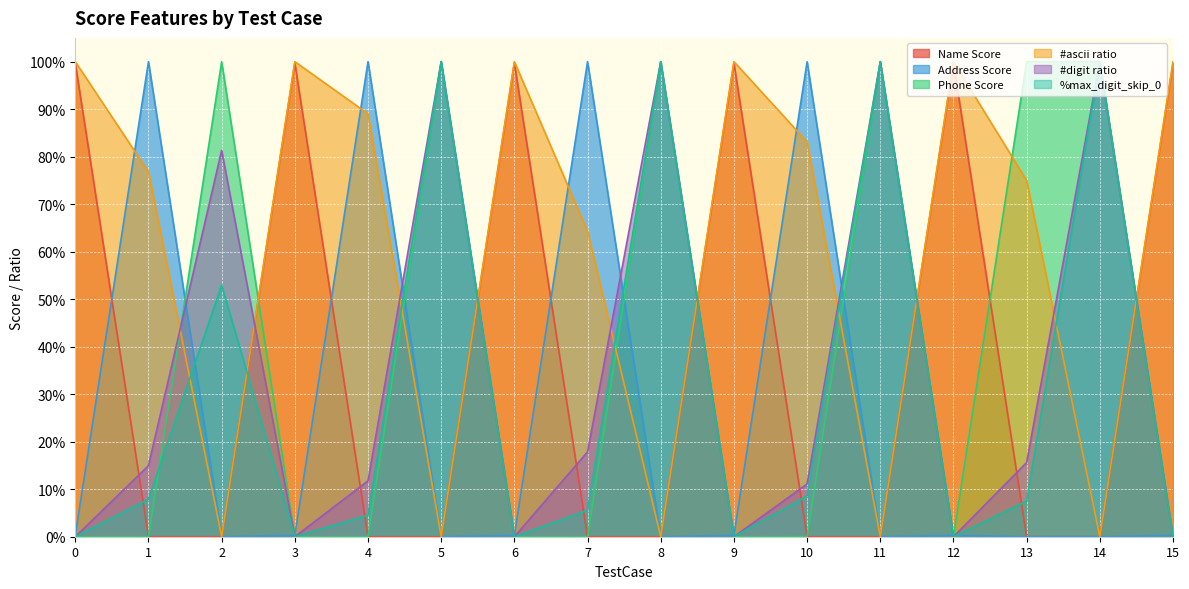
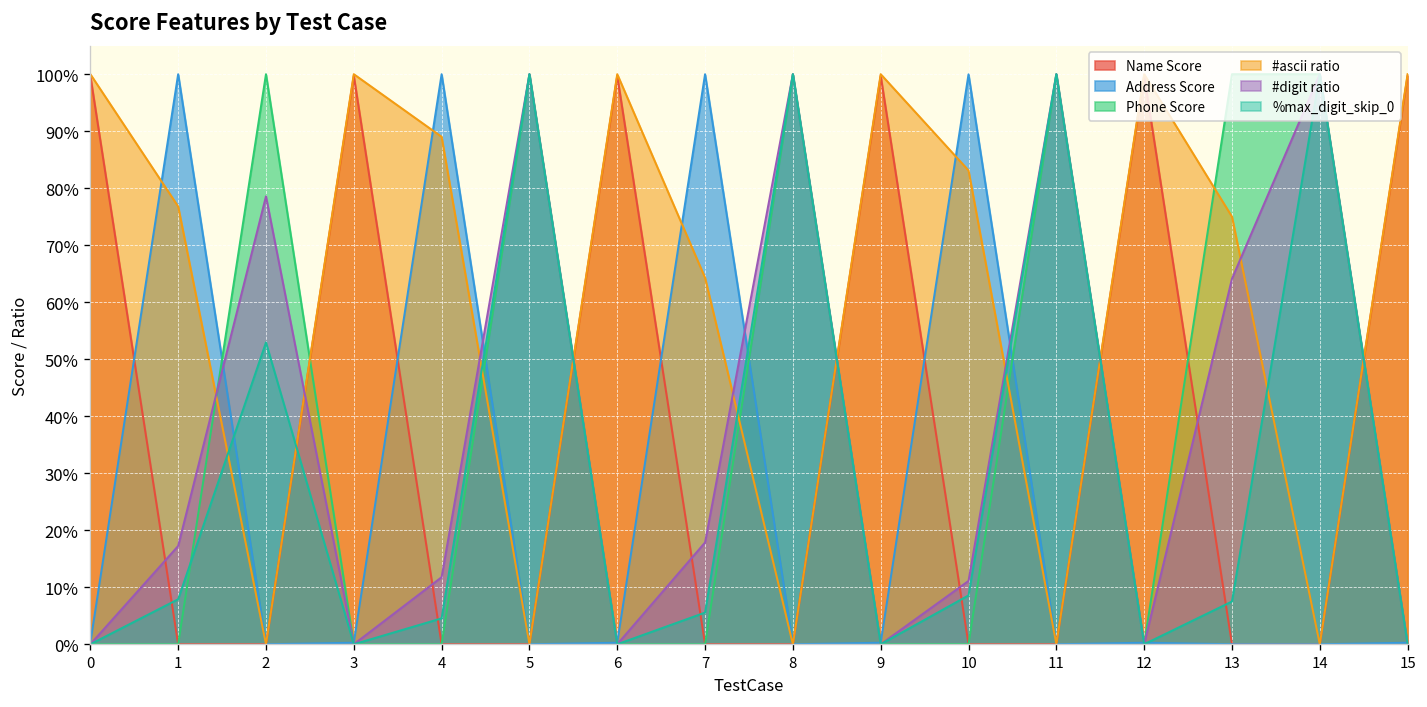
#digit ratio, 1: 15% -> 17%
#digit ratio, 2: 81% -> 79%
#digit ratio, 13: 16% -> 64%
